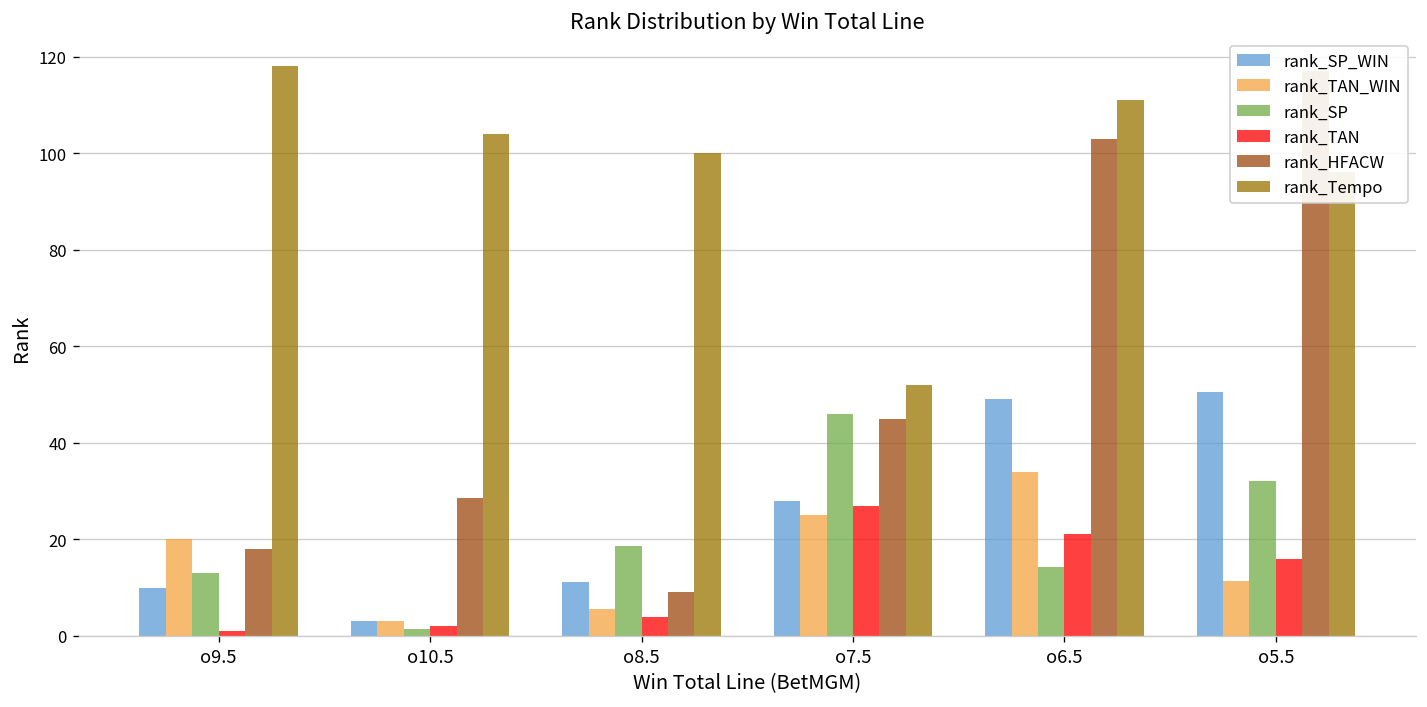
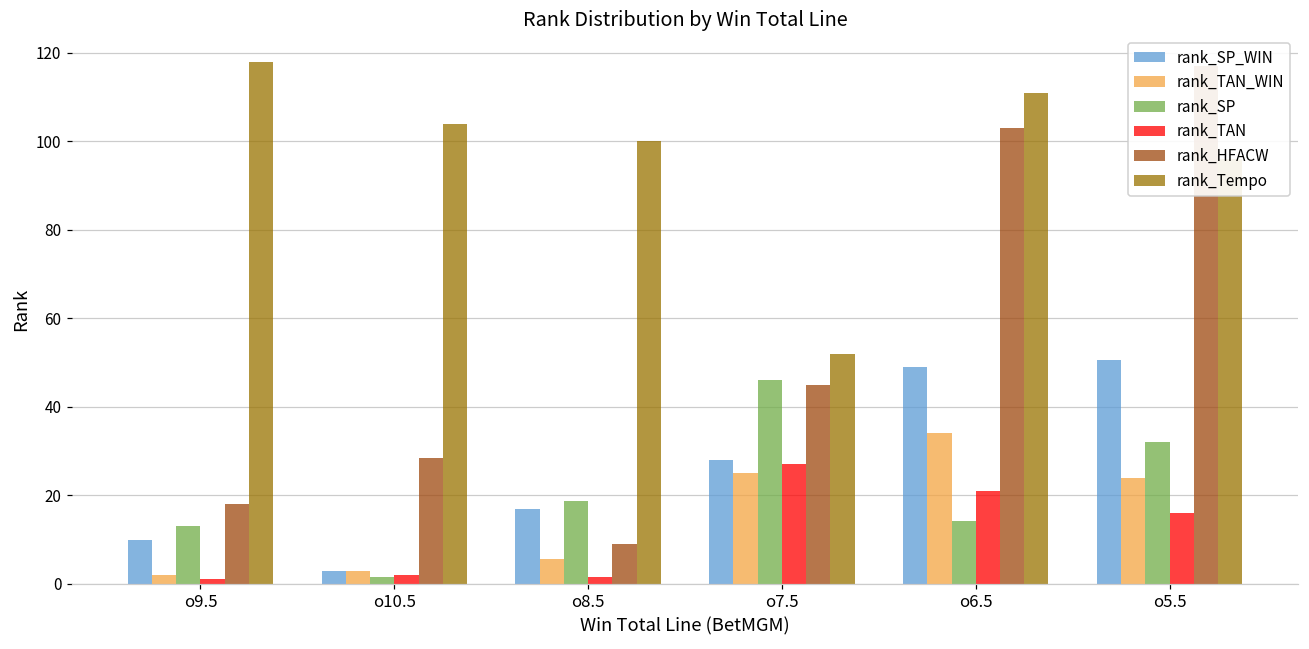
rank_TAN_WIN, o9.5: 20 -> 2
rank_SP_WIN, o8.5: 11 -> 17
rank_TAN, o8.5: 4 -> 2
rank_TAN_WIN, o5.5: 11 -> 24
